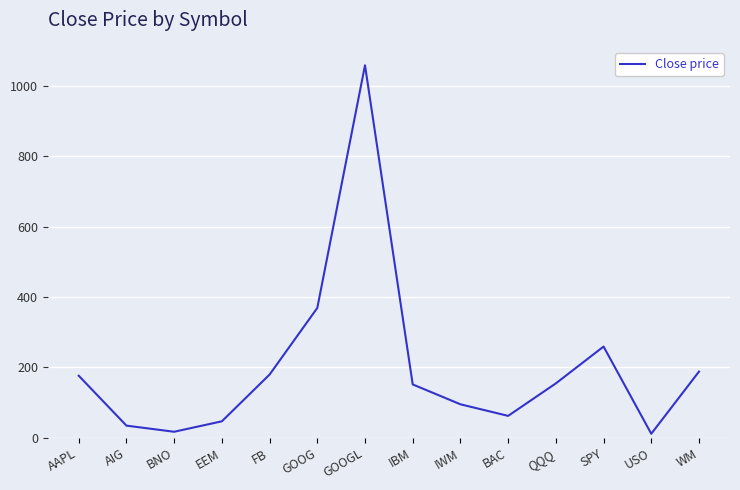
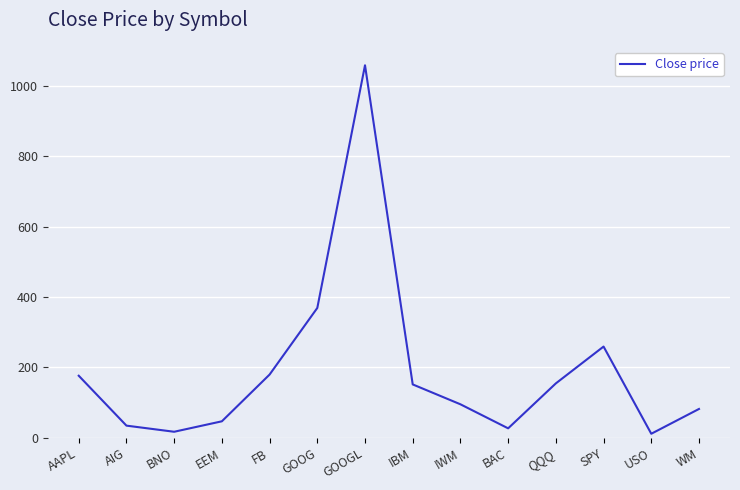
BAC: 60 -> 30
WM: 190 -> 80
